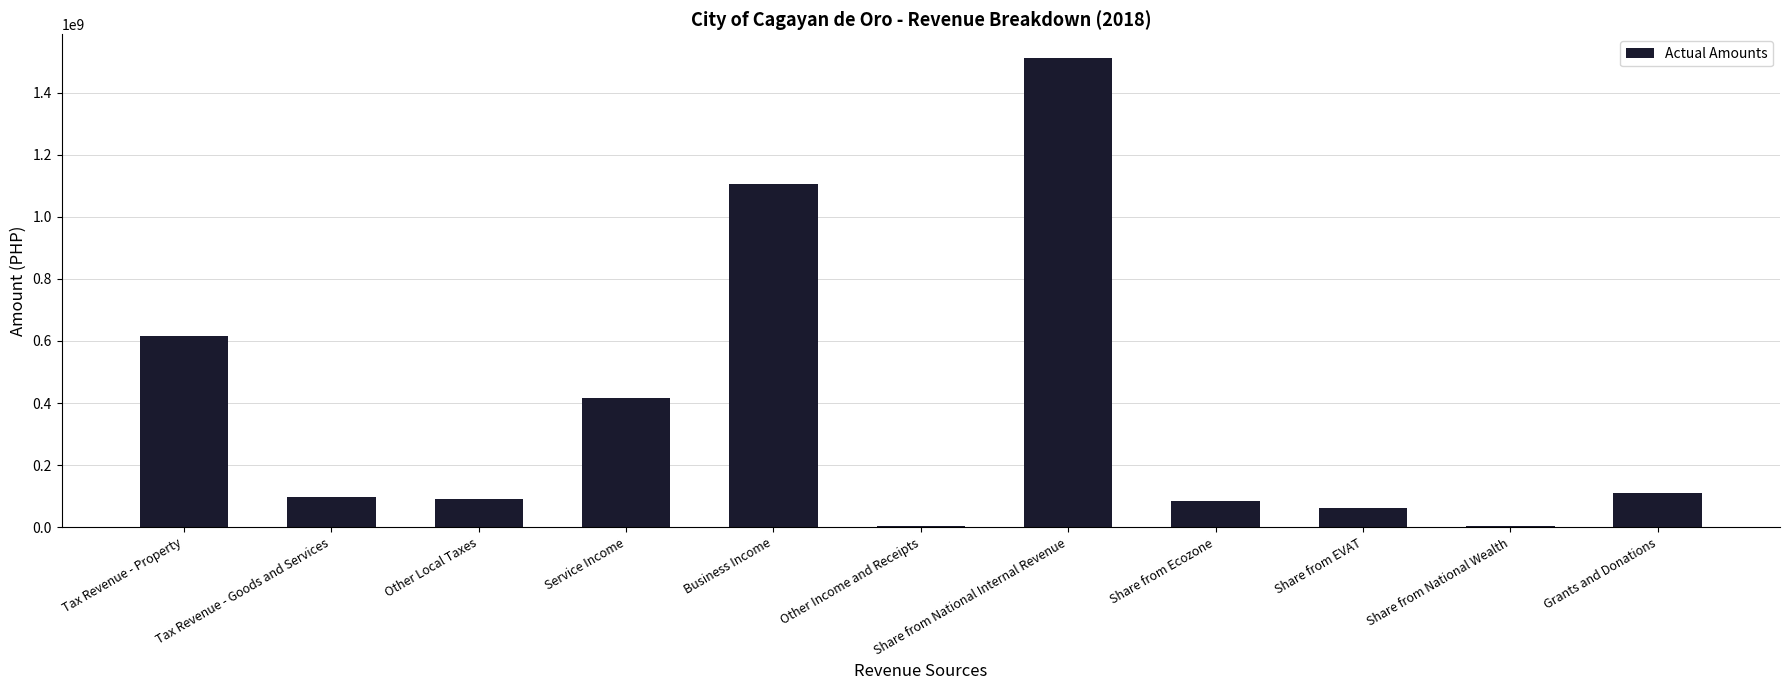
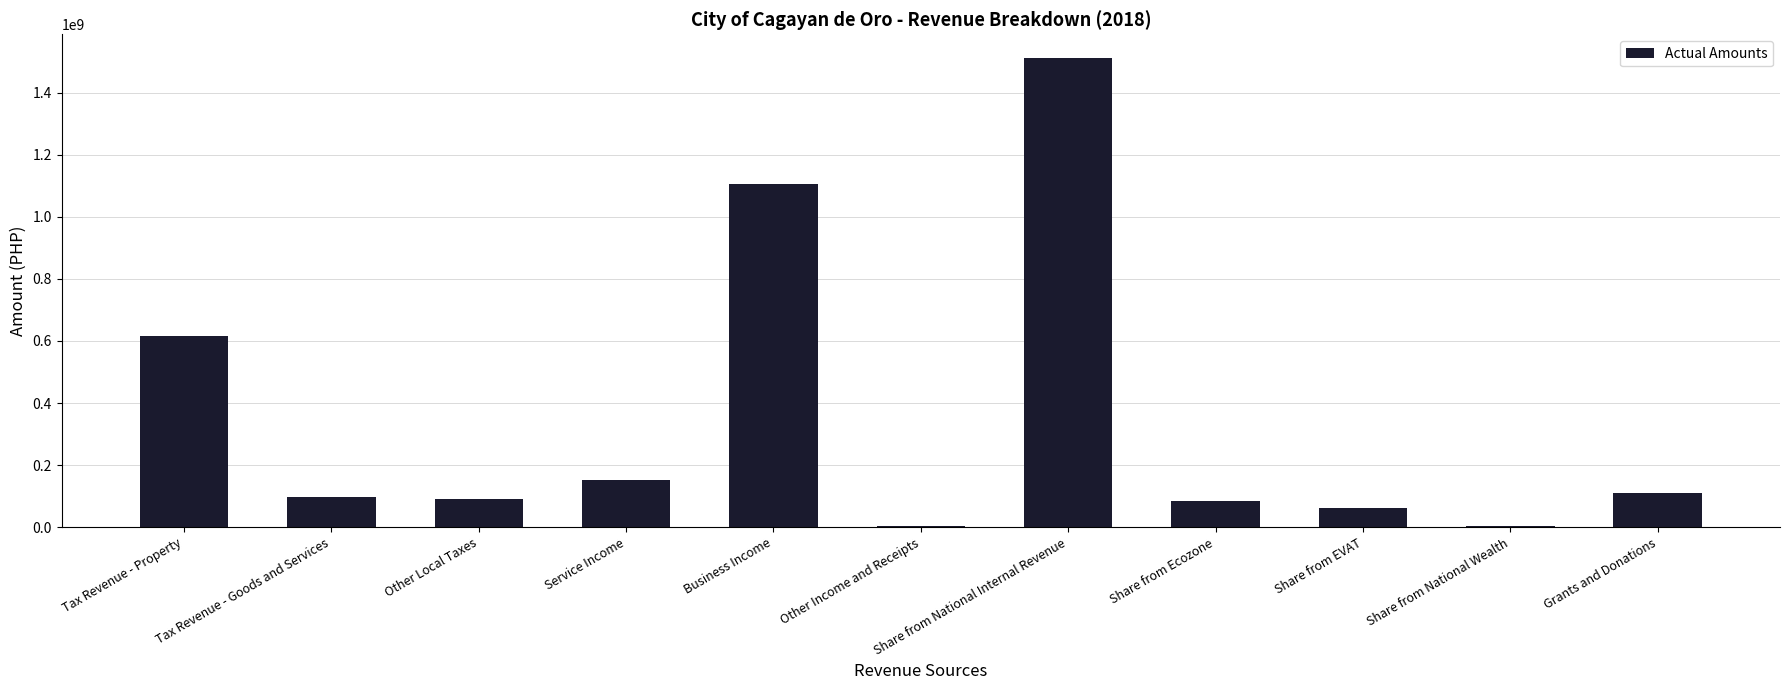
Service Income: 420000000 -> 150000000
